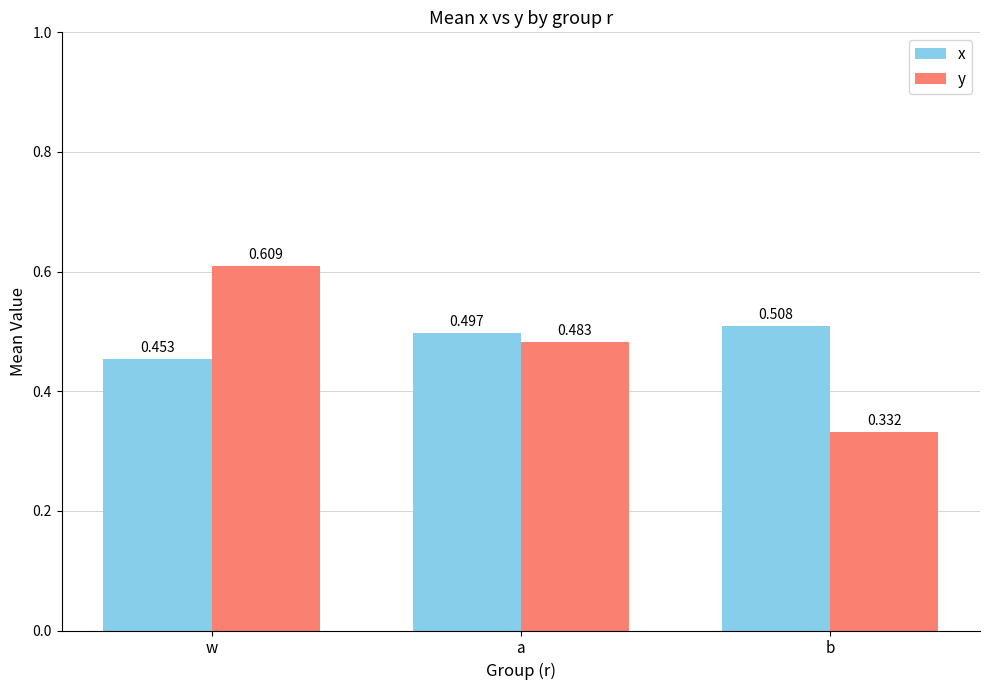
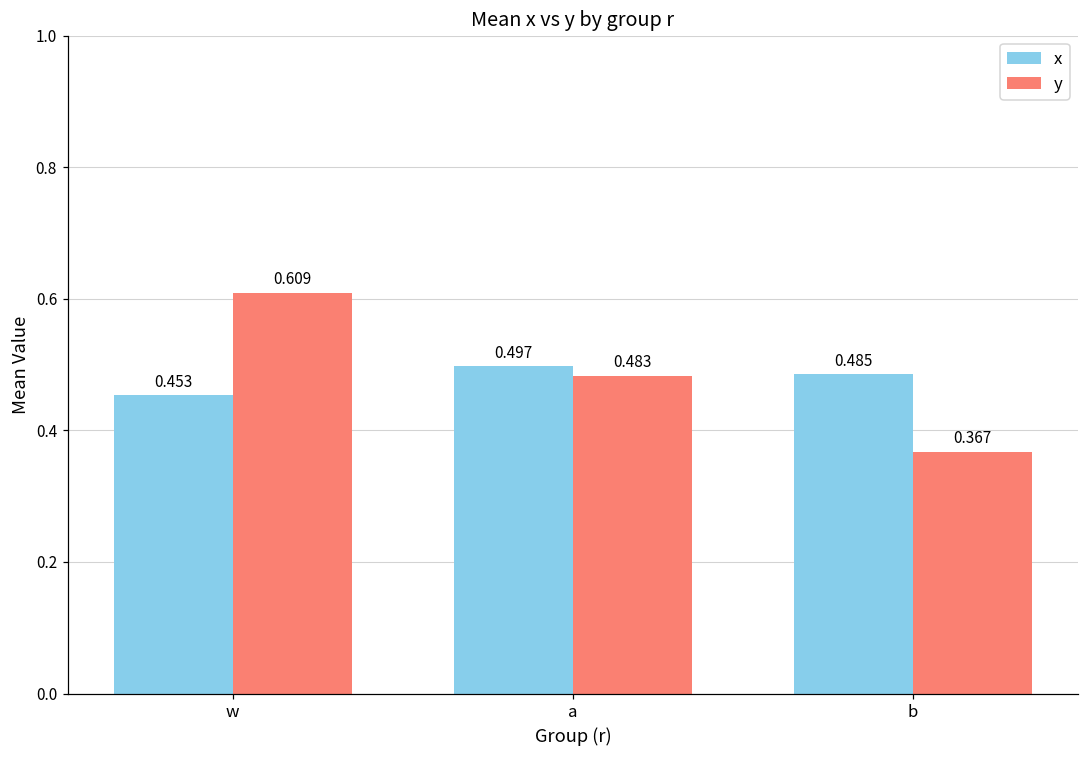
x, b: 0.508 -> 0.485
y, b: 0.332 -> 0.367
